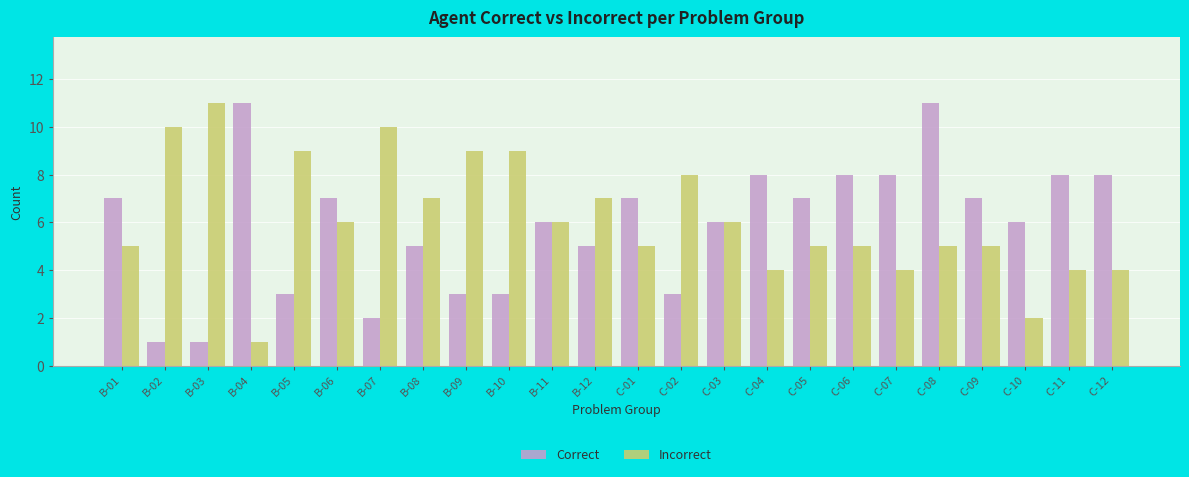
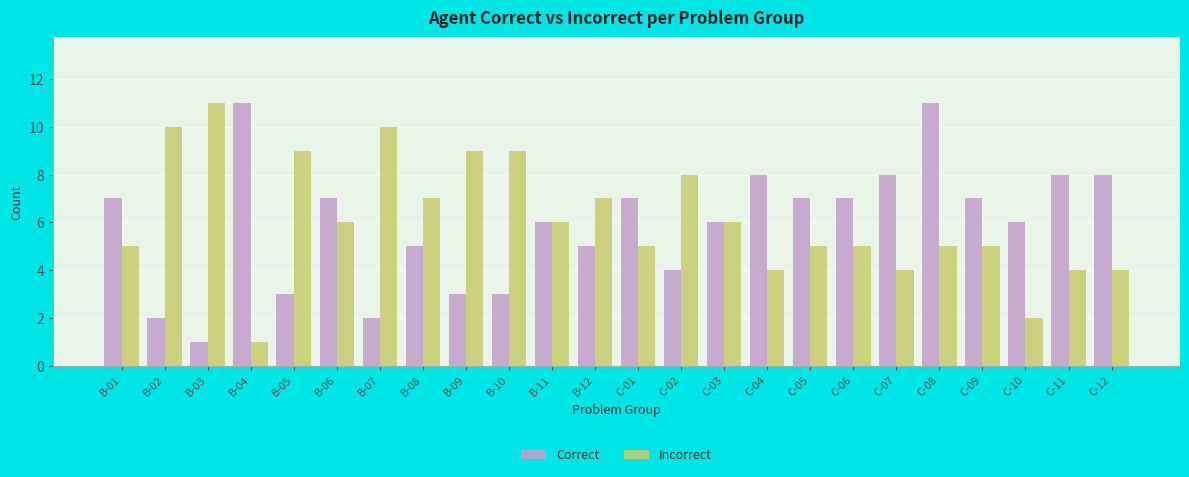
Correct, B-02: 1 -> 2
Correct, C-02: 3 -> 4
Correct, C-06: 8 -> 7
